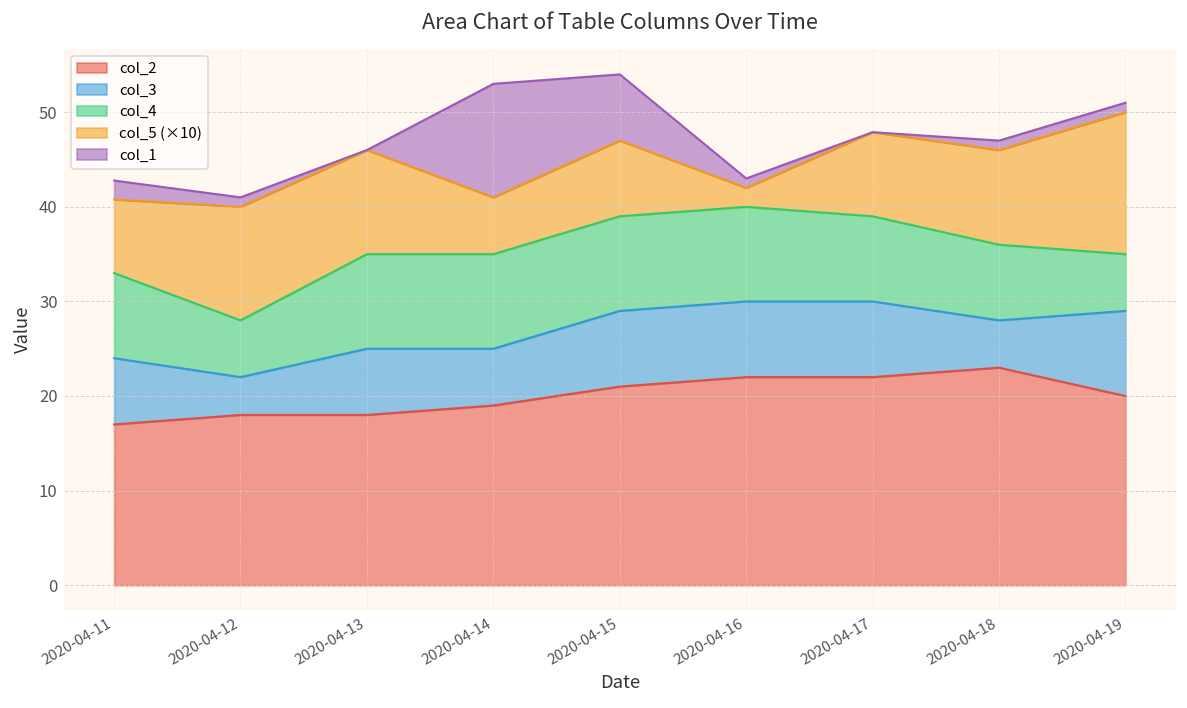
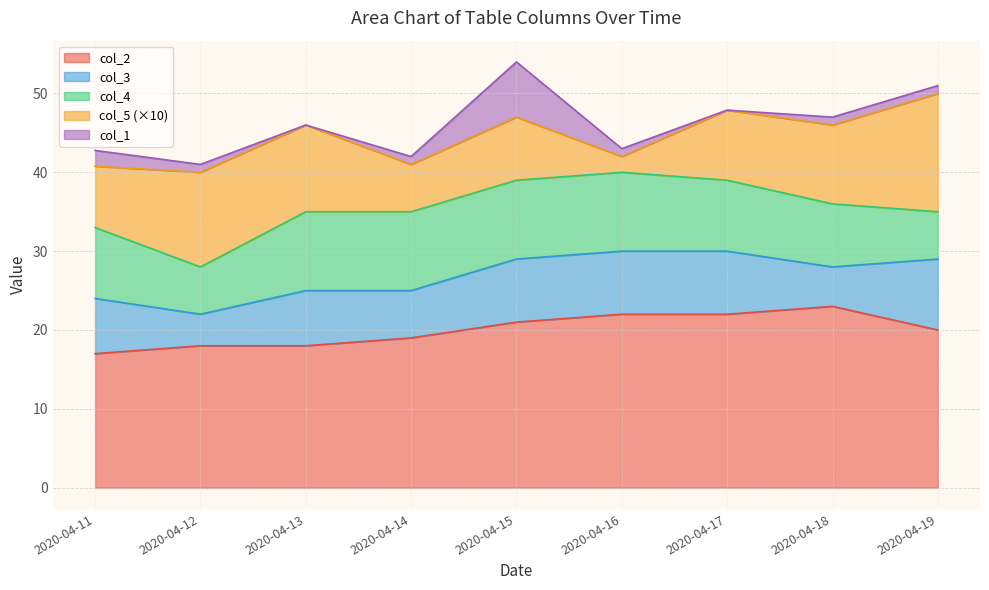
col_1, 2020-04-14: 12 -> 1
